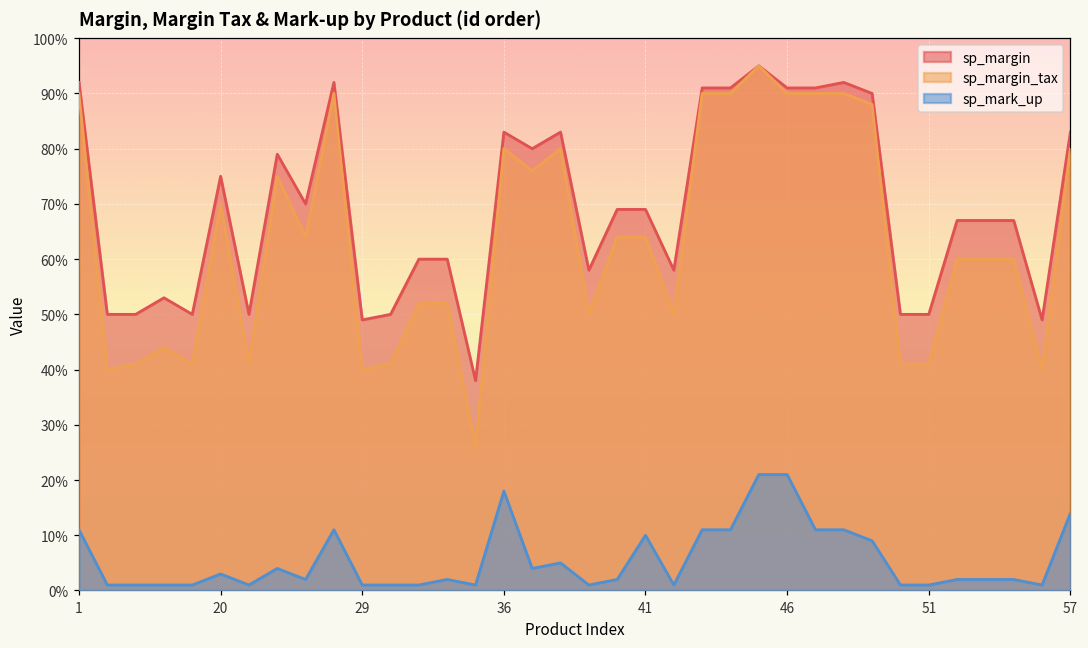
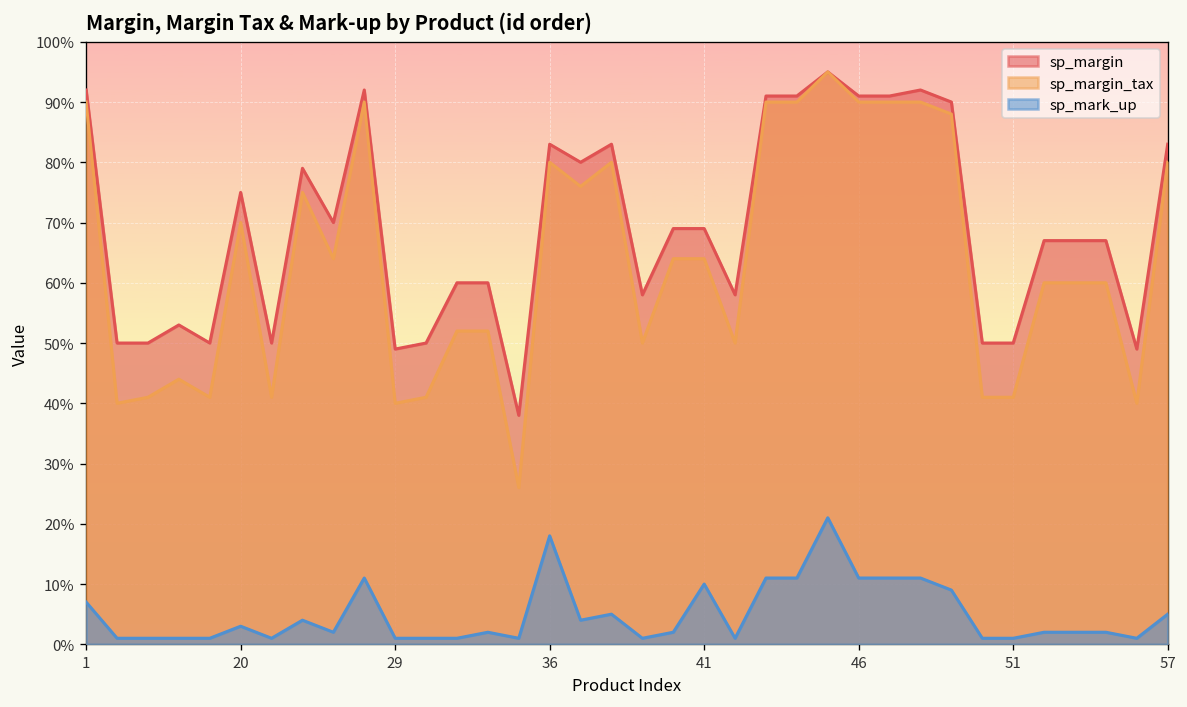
sp_mark_up, 1: 11% -> 7%
sp_mark_up, 46: 21% -> 11%
sp_mark_up, 57: 14% -> 5%
